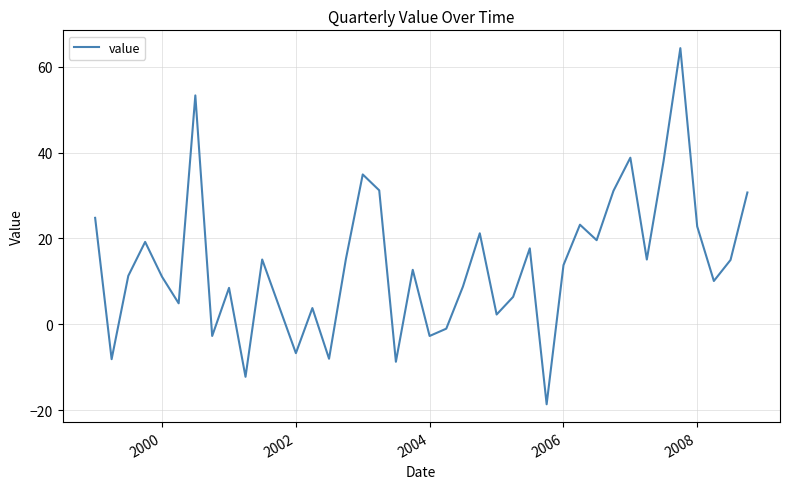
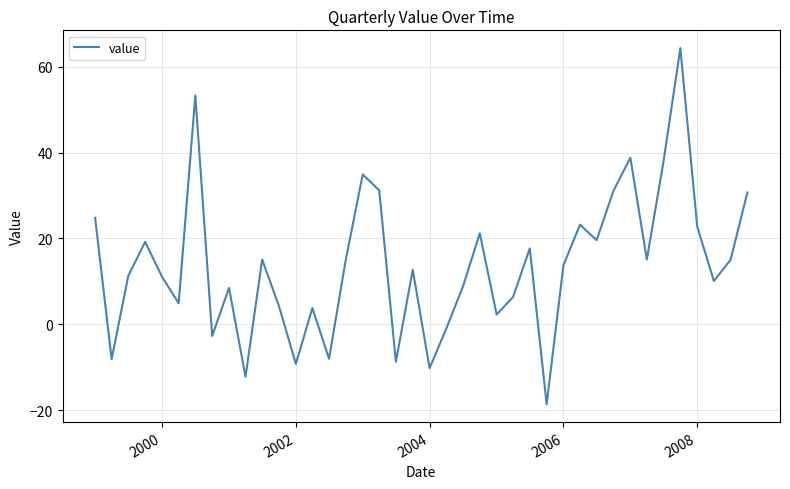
2002: -7 -> -9
2004: -3 -> -10
